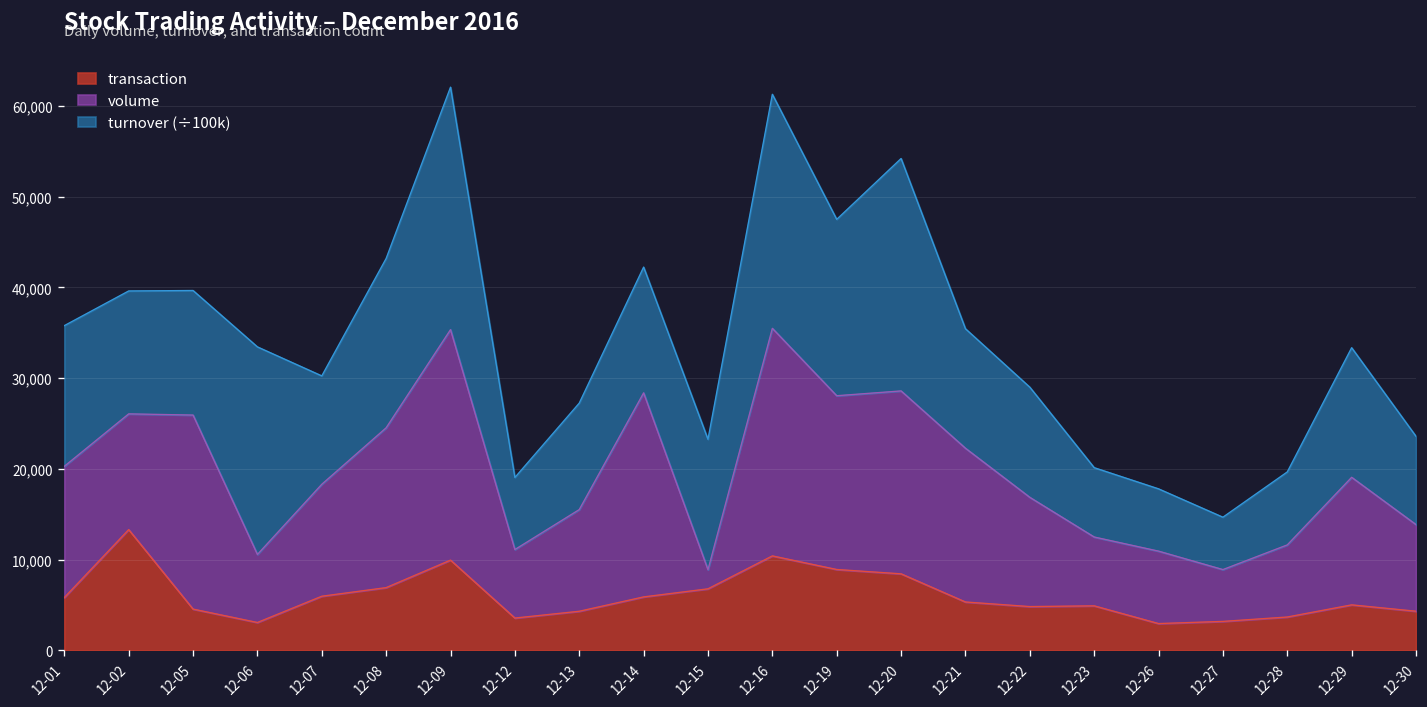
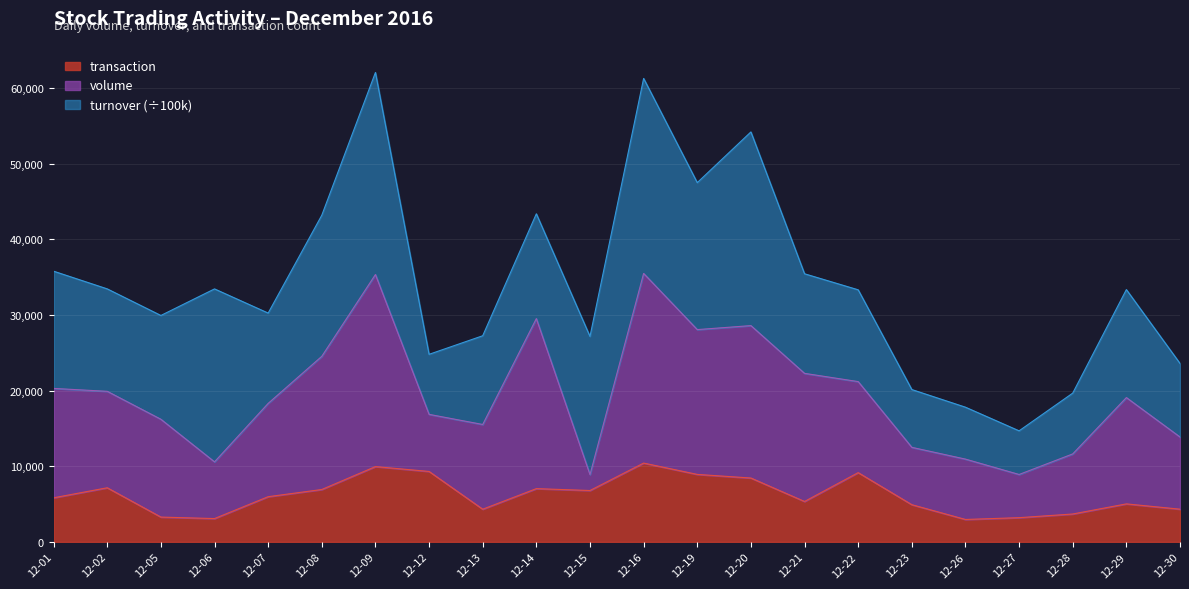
transaction, 12-02: 13,000 -> 7,000
transaction, 12-05: 5,000 -> 3,000
volume, 12-05: 21,000 -> 13,000
transaction, 12-12: 4,000 -> 9,000
transaction, 12-14: 6,000 -> 7,000
turnover (÷100k), 12-15: 14,000 -> 18,000
transaction, 12-22: 5,000 -> 9,000
